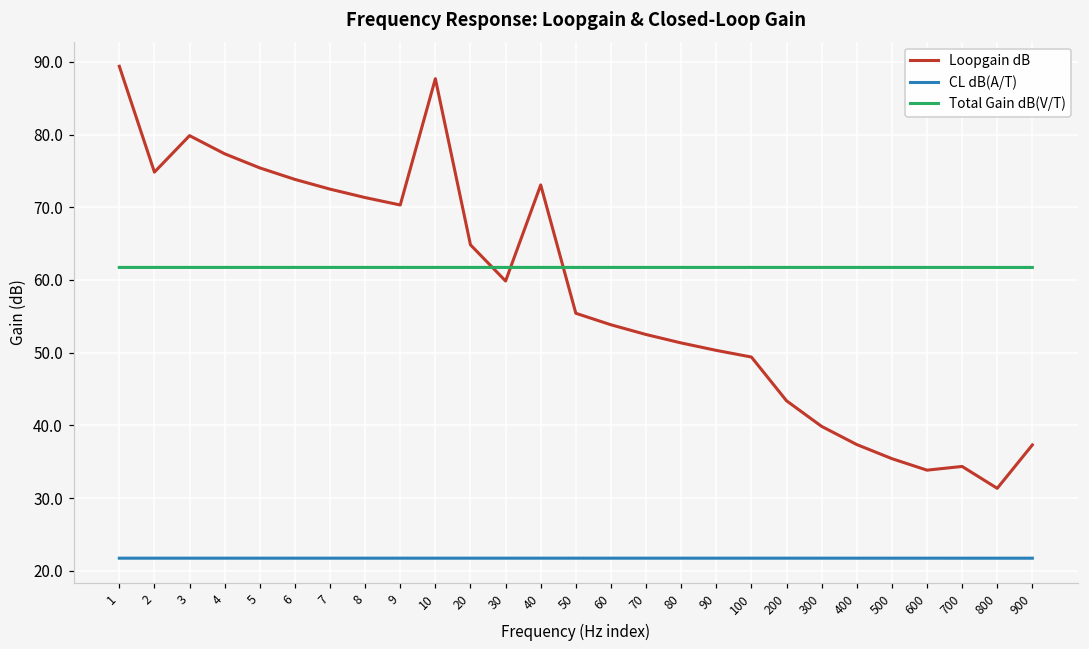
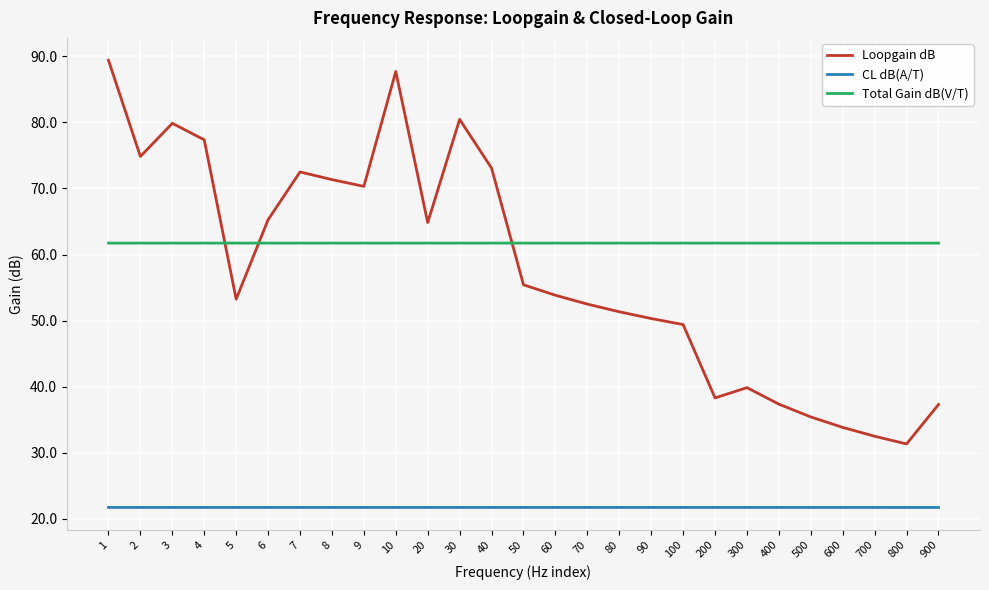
Loopgain dB, 5: 75 -> 53
Loopgain dB, 6: 74 -> 65
Loopgain dB, 30: 60 -> 80
Loopgain dB, 200: 43 -> 38
Loopgain dB, 700: 34 -> 32
